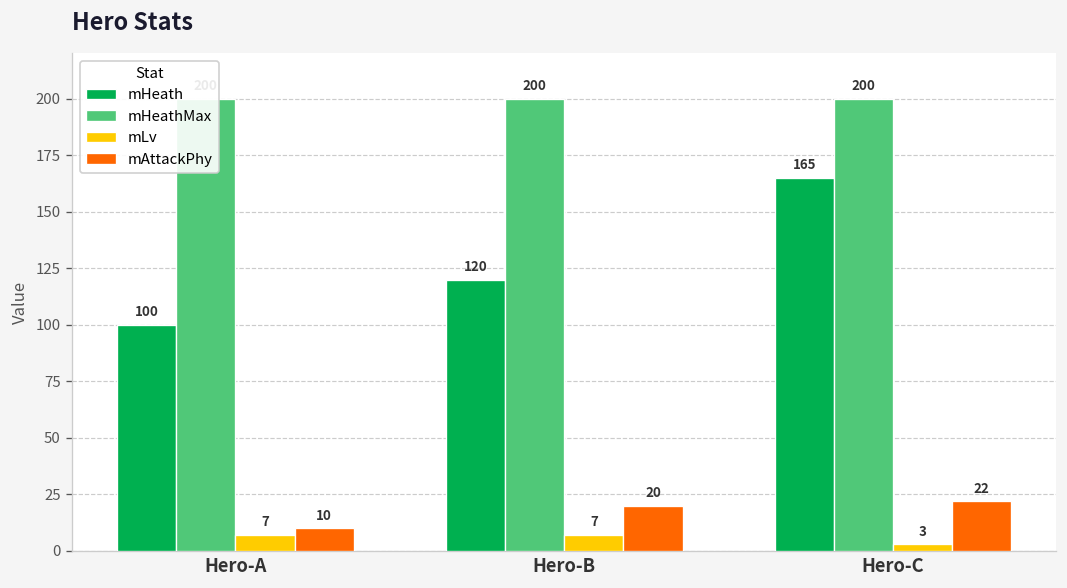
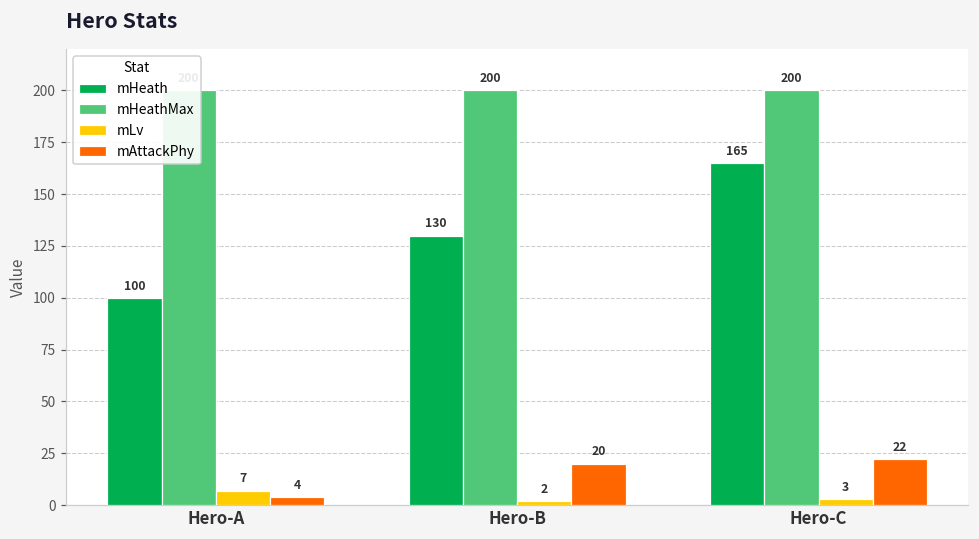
mAttackPhy, Hero-A: 10 -> 4
mHeath, Hero-B: 120 -> 130
mLv, Hero-B: 7 -> 2
